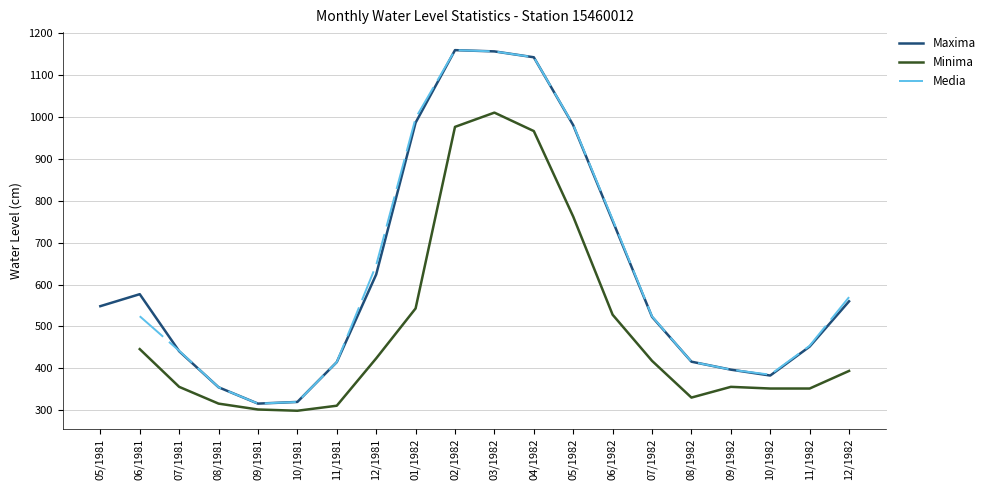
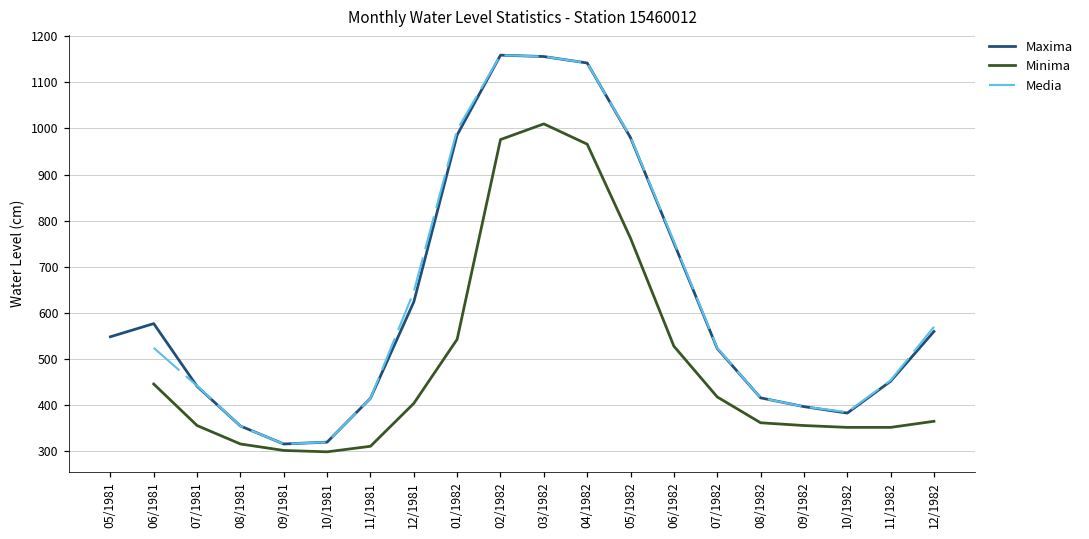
Minima, 12/1981: 420 -> 400
Minima, 08/1982: 330 -> 360
Minima, 12/1982: 390 -> 370
